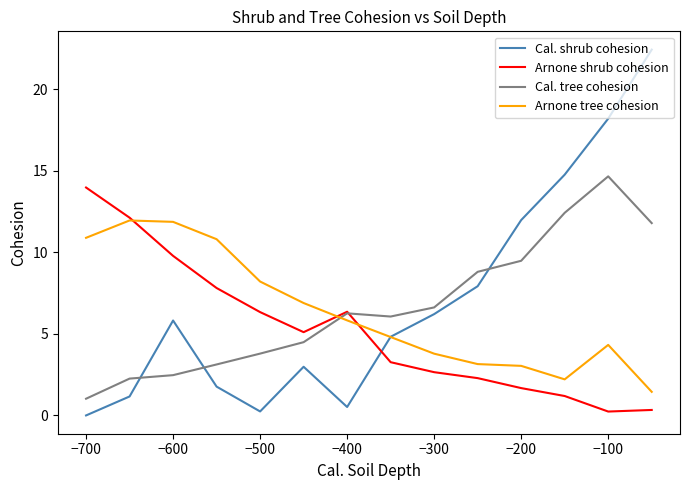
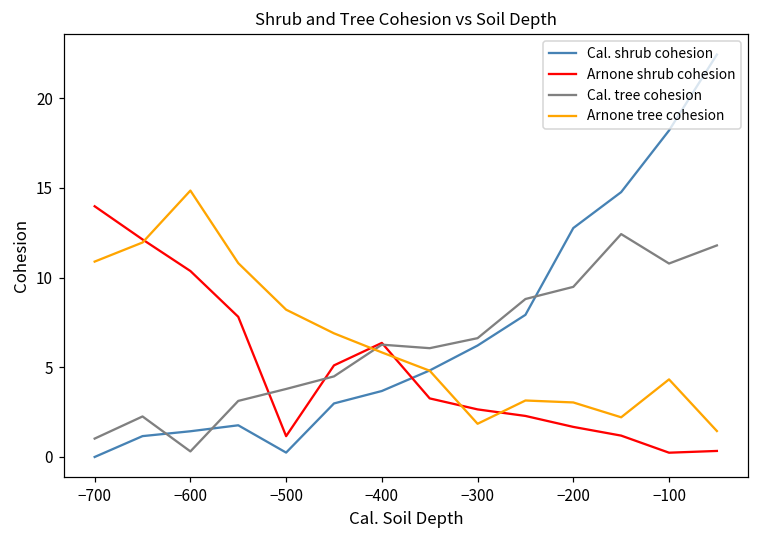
Cal. shrub cohesion, −600: 5.8 -> 1.4
Arnone shrub cohesion, −600: 9.8 -> 10.4
Cal. tree cohesion, −600: 2.5 -> 0.3
Arnone tree cohesion, −600: 11.9 -> 14.8
Arnone shrub cohesion, −500: 6.3 -> 1.2
Cal. shrub cohesion, −400: 0.5 -> 3.7
Arnone tree cohesion, −300: 3.8 -> 1.8
Cal. shrub cohesion, −200: 12.0 -> 12.8
Cal. tree cohesion, −100: 14.7 -> 10.8
